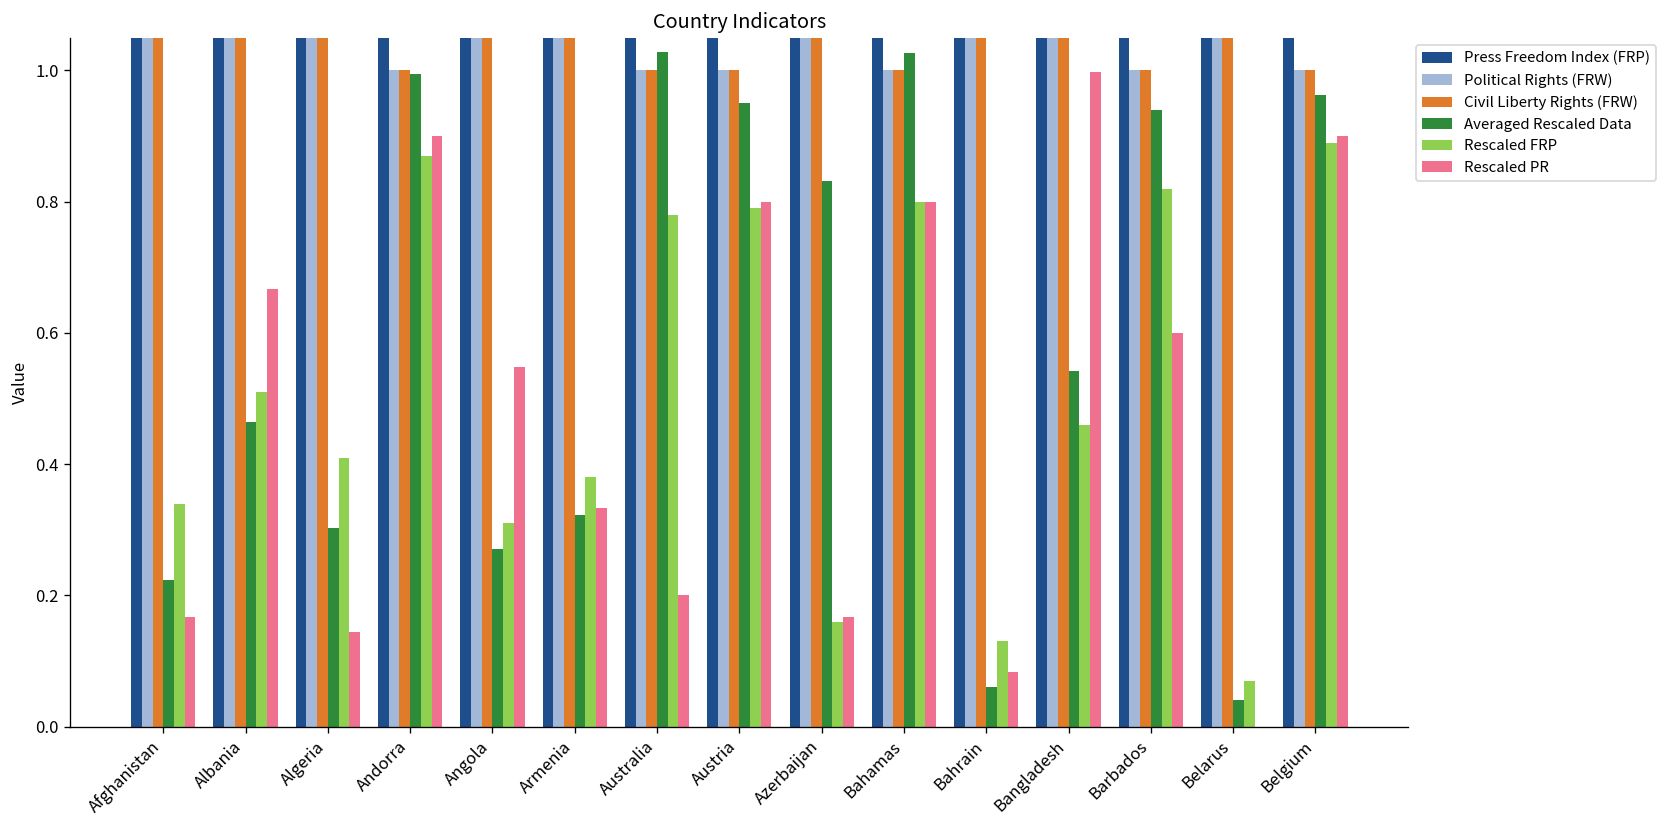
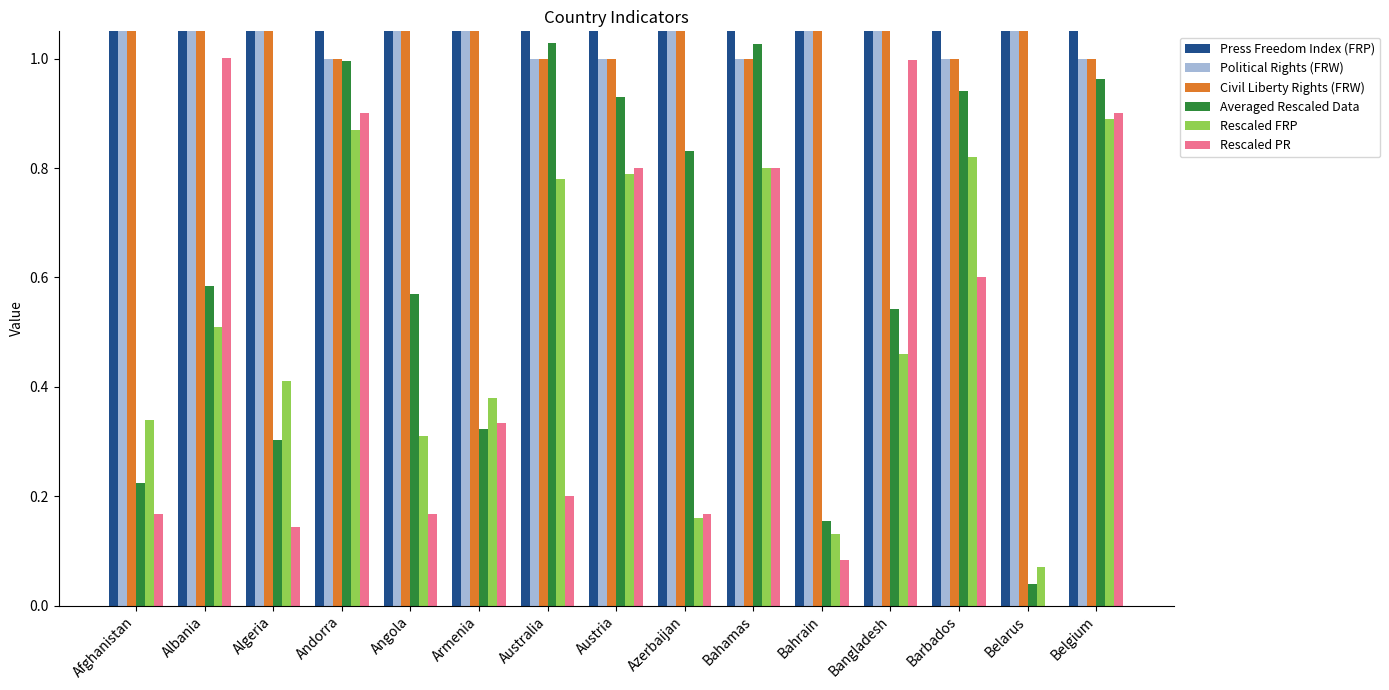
Averaged Rescaled Data, Albania: 0.47 -> 0.59
Rescaled PR, Albania: 0.67 -> 1.00
Averaged Rescaled Data, Angola: 0.27 -> 0.57
Rescaled PR, Angola: 0.55 -> 0.17
Averaged Rescaled Data, Austria: 0.95 -> 0.93
Averaged Rescaled Data, Bahrain: 0.06 -> 0.15
